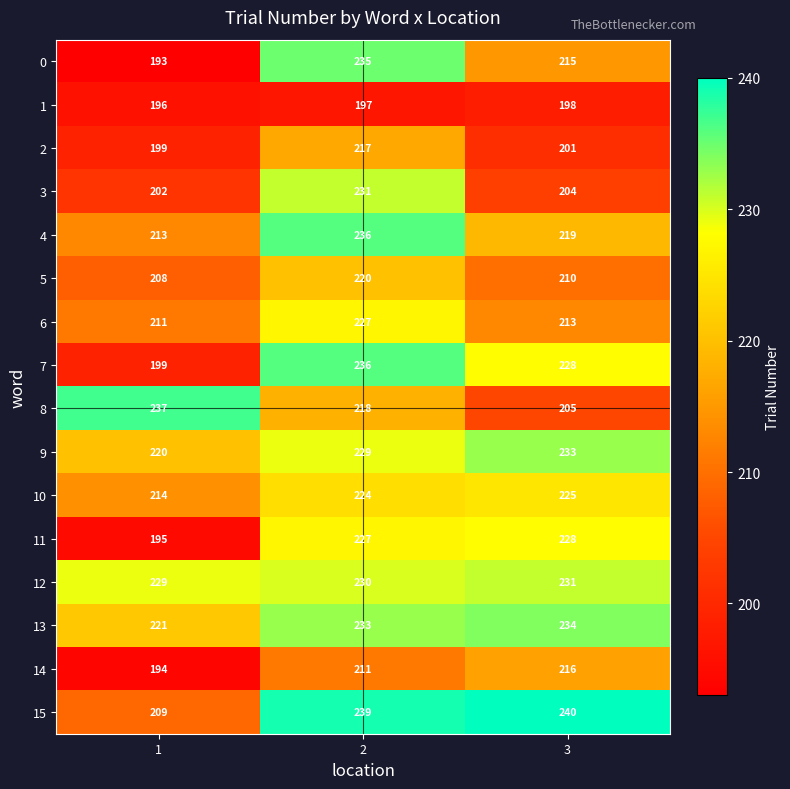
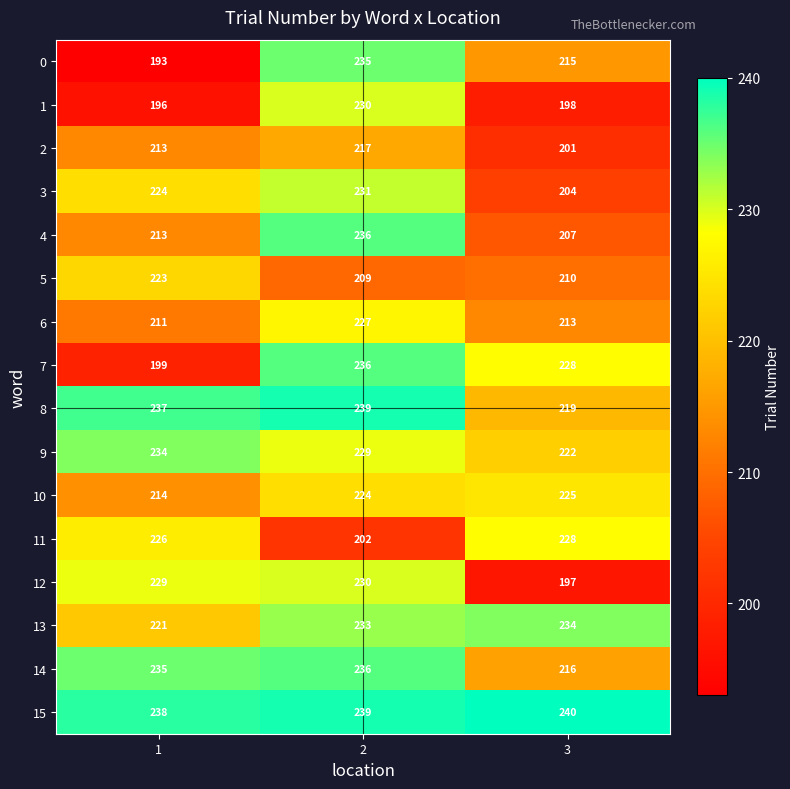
1, 2: 197 -> 230
2, 1: 199 -> 213
3, 1: 202 -> 224
4, 3: 219 -> 207
5, 1: 208 -> 223
5, 2: 220 -> 209
8, 2: 218 -> 239
8, 3: 205 -> 219
9, 1: 220 -> 234
9, 3: 233 -> 222
11, 1: 195 -> 226
11, 2: 227 -> 202
12, 3: 231 -> 197
14, 1: 194 -> 235
14, 2: 211 -> 236
15, 1: 209 -> 238
